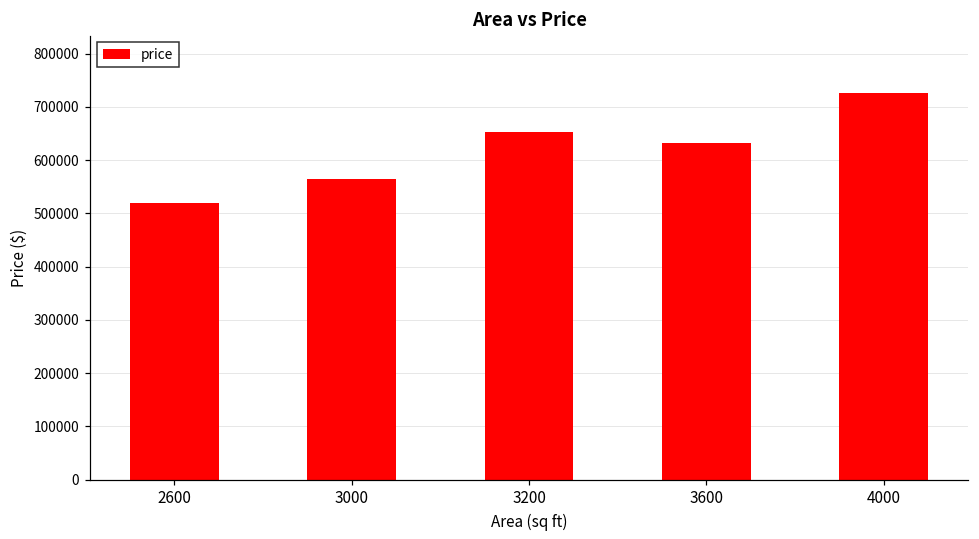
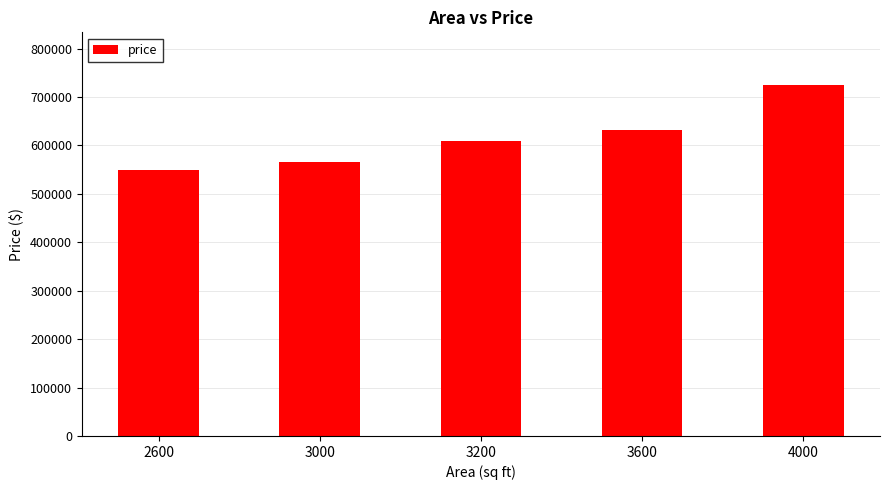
2600: 520000 -> 550000
3200: 650000 -> 610000
